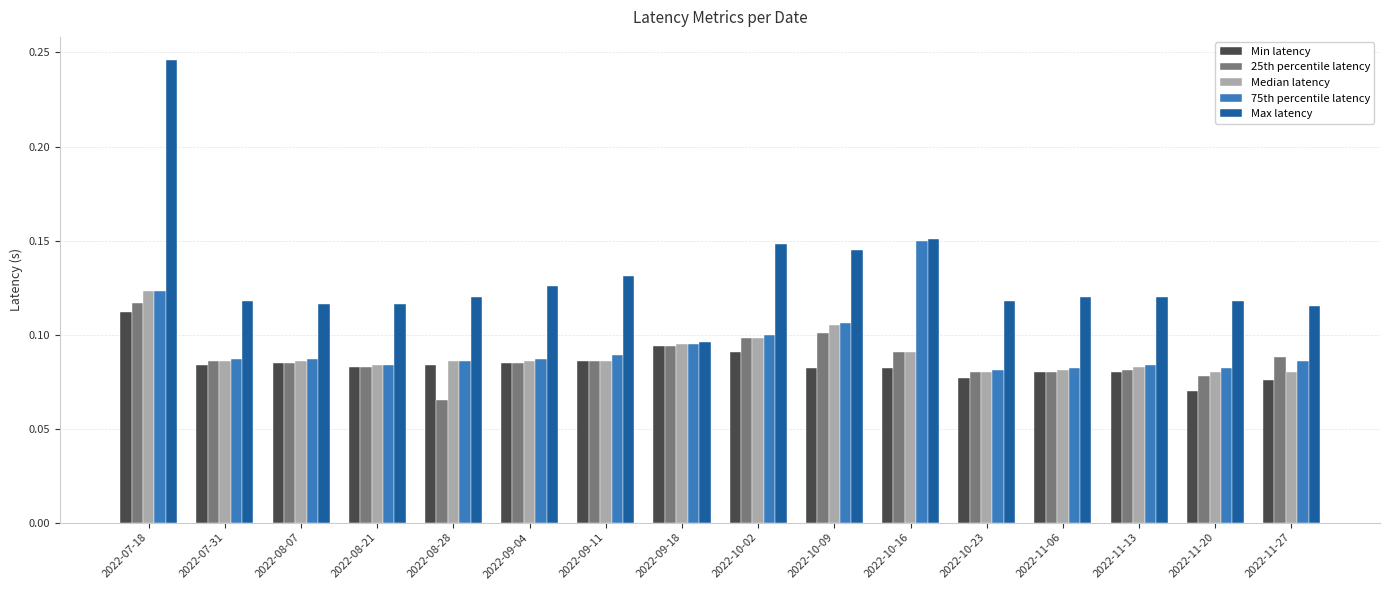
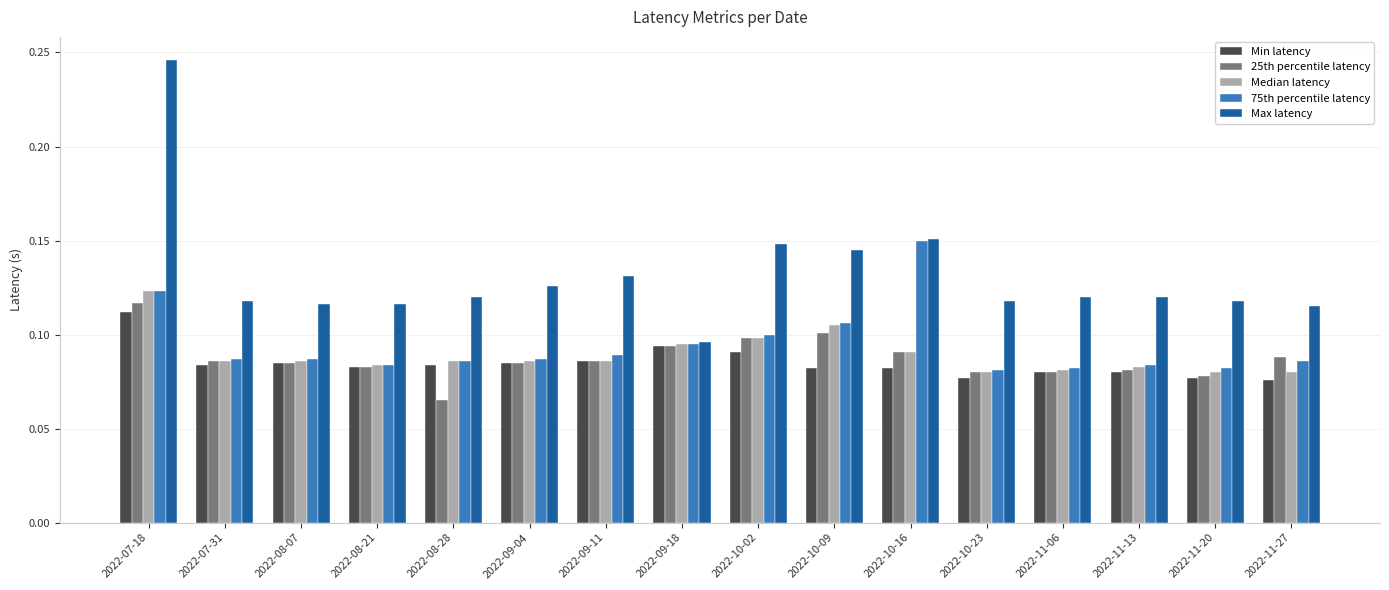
Min latency, 2022-11-20: 0.070 -> 0.077
